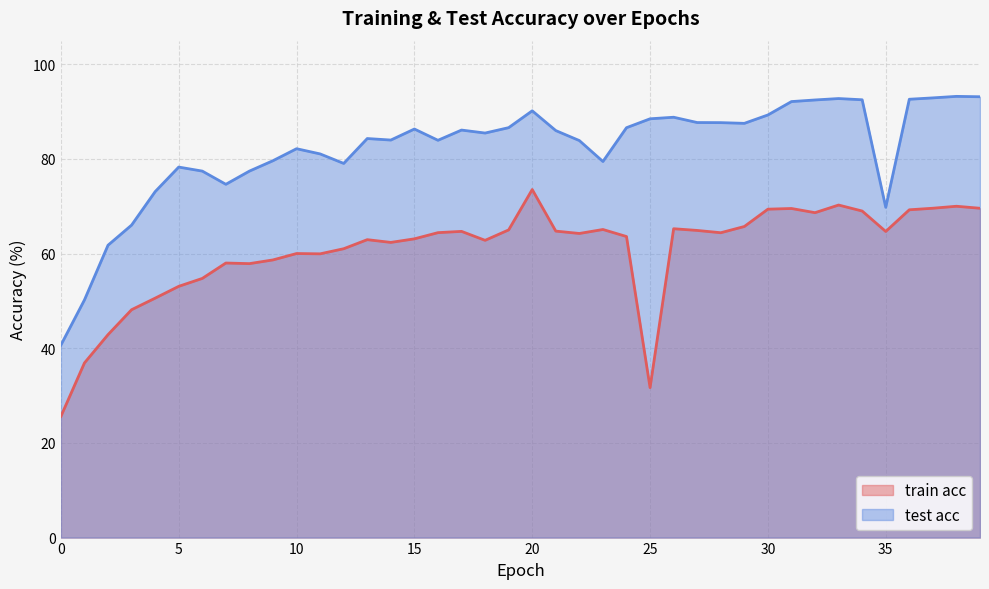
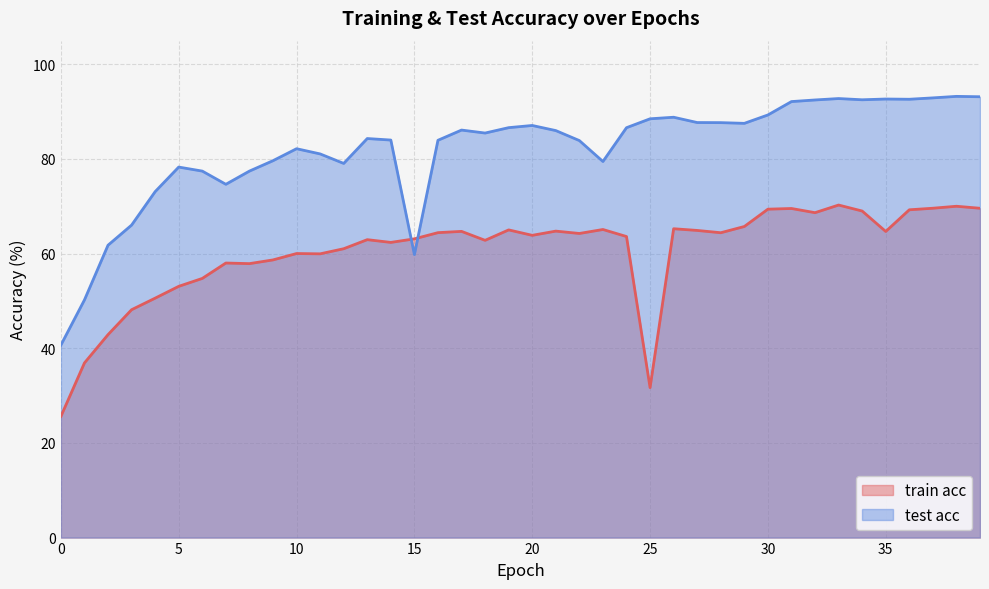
test acc, 15: 86 -> 60
train acc, 20: 74 -> 64
test acc, 20: 90 -> 87
test acc, 35: 70 -> 93
